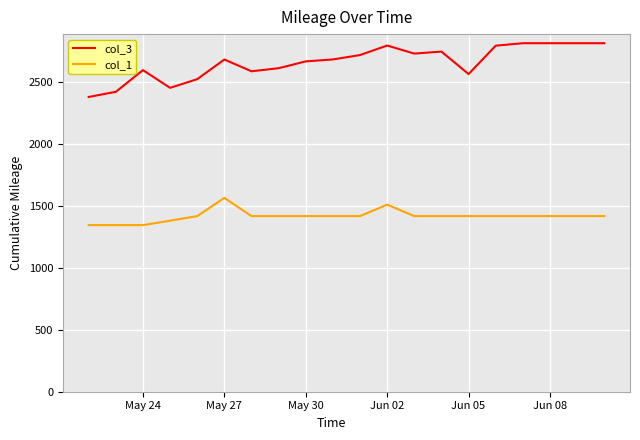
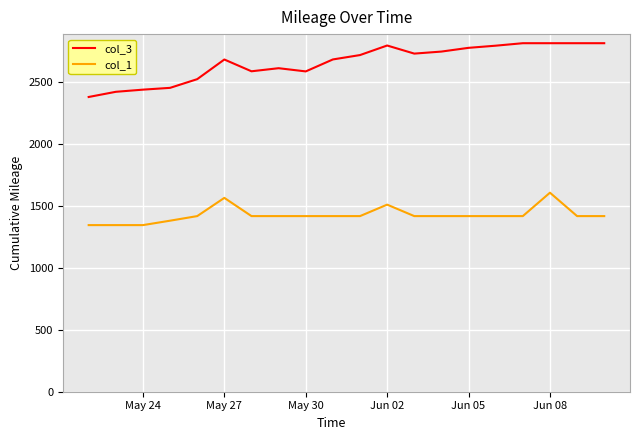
col_3, May 24: 2600 -> 2440
col_3, May 30: 2670 -> 2590
col_3, Jun 05: 2560 -> 2780
col_1, Jun 08: 1420 -> 1610
